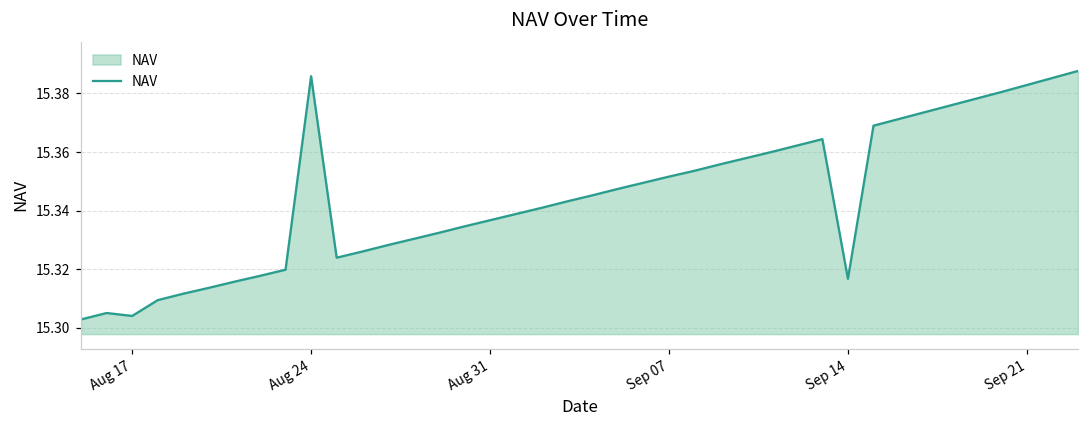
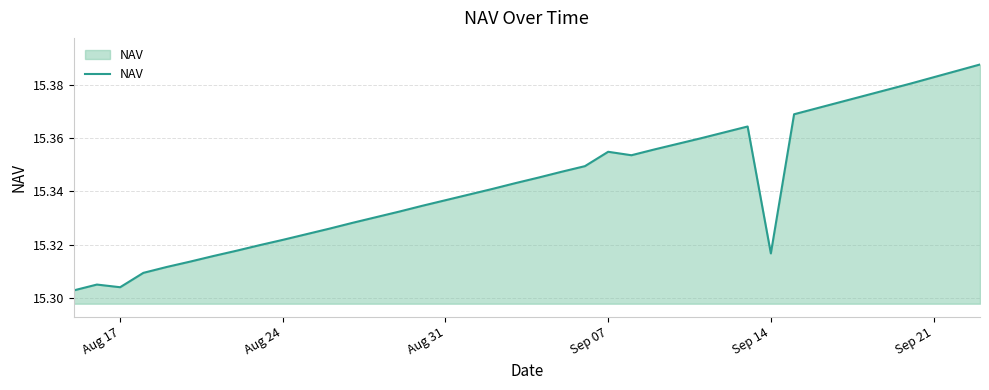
Aug 24: 15.386 -> 15.322
Sep 07: 15.352 -> 15.355
